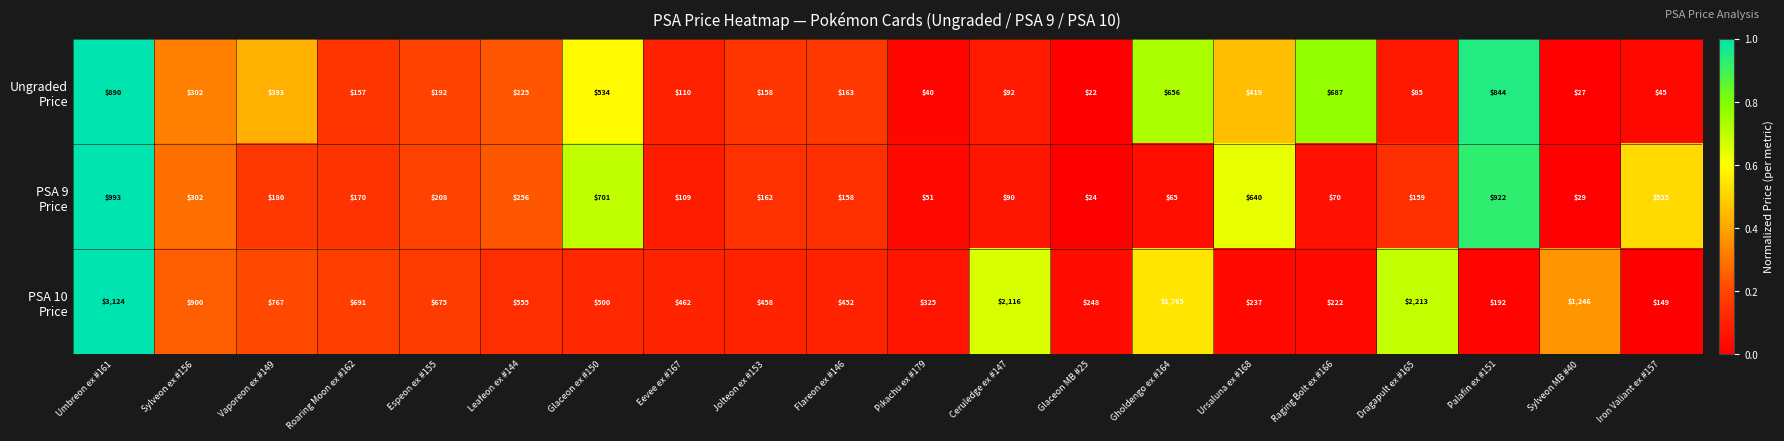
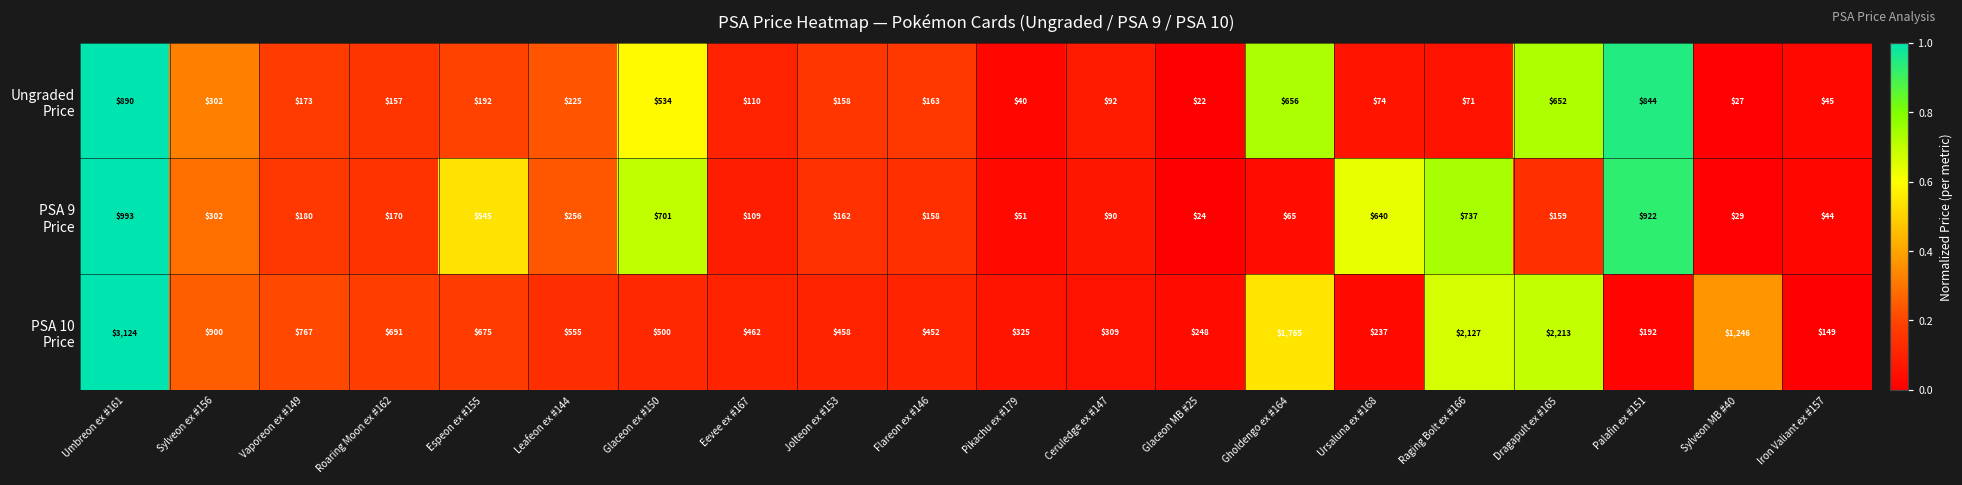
Ungraded Price, Vaporeon ex #149: $393 -> $173
Ungraded Price, Ursaluna ex #168: $419 -> $74
Ungraded Price, Raging Bolt ex #166: $687 -> $71
Ungraded Price, Dragapult ex #165: $85 -> $652
PSA 9 Price, Espeon ex #155: $208 -> $545
PSA 9 Price, Raging Bolt ex #166: $70 -> $737
PSA 9 Price, Iron Valiant ex #157: $525 -> $44
PSA 10 Price, Ceruledge ex #147: $2,116 -> $309
PSA 10 Price, Raging Bolt ex #166: $222 -> $2,127
